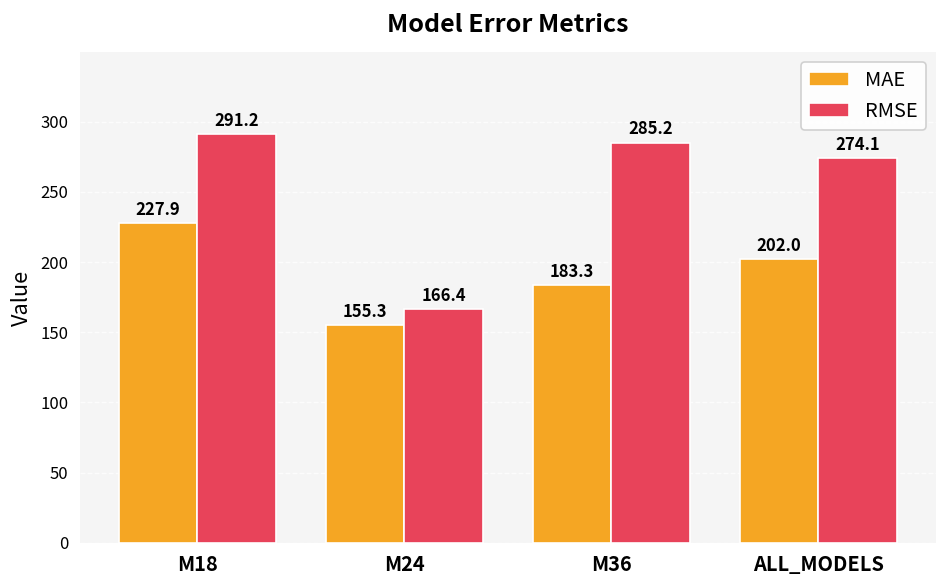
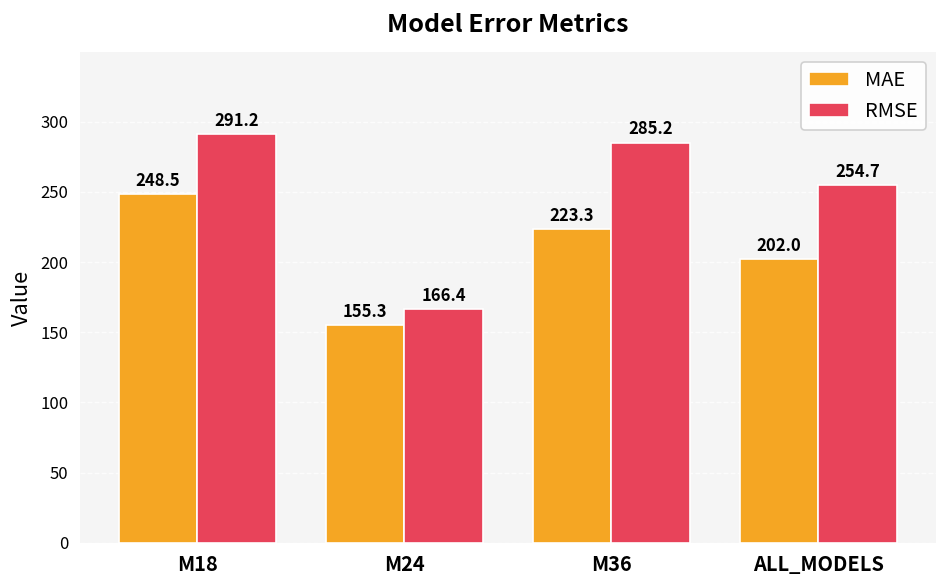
MAE, M18: 227.9 -> 248.5
MAE, M36: 183.3 -> 223.3
RMSE, ALL_MODELS: 274.1 -> 254.7
